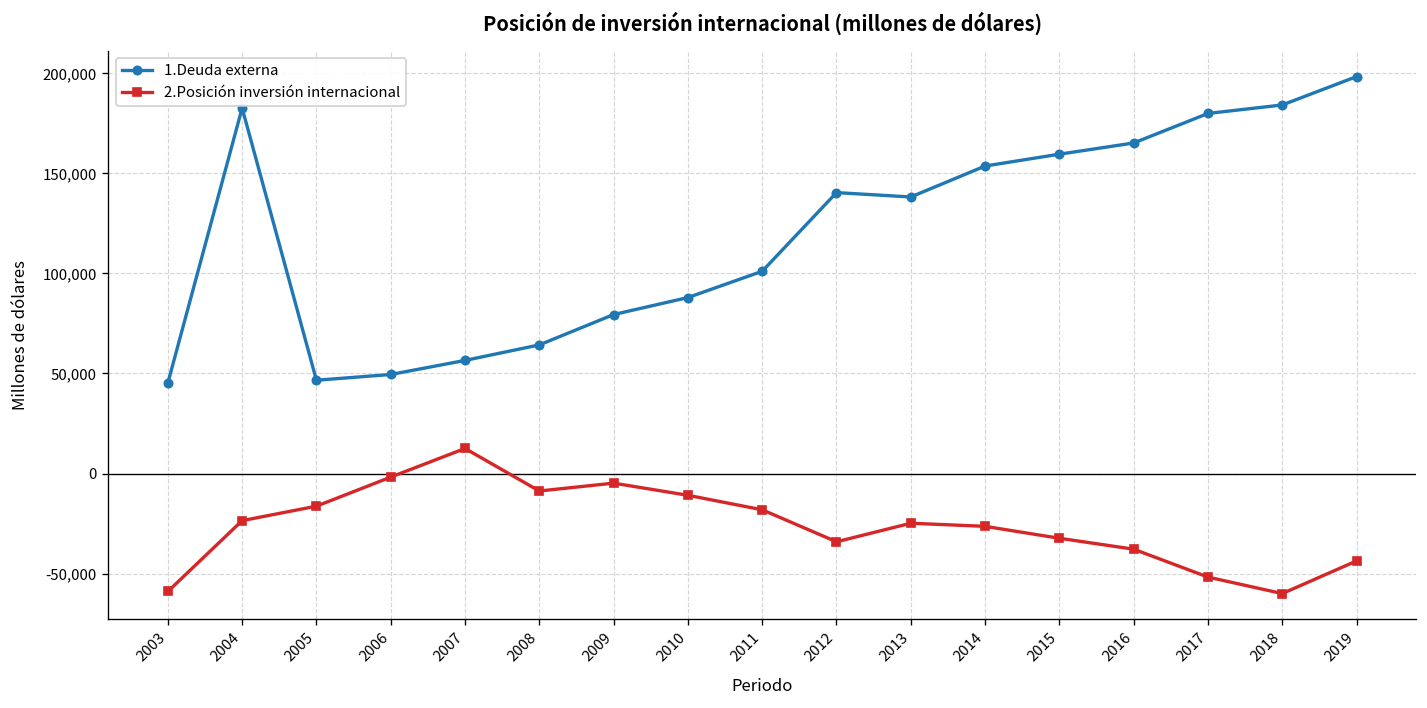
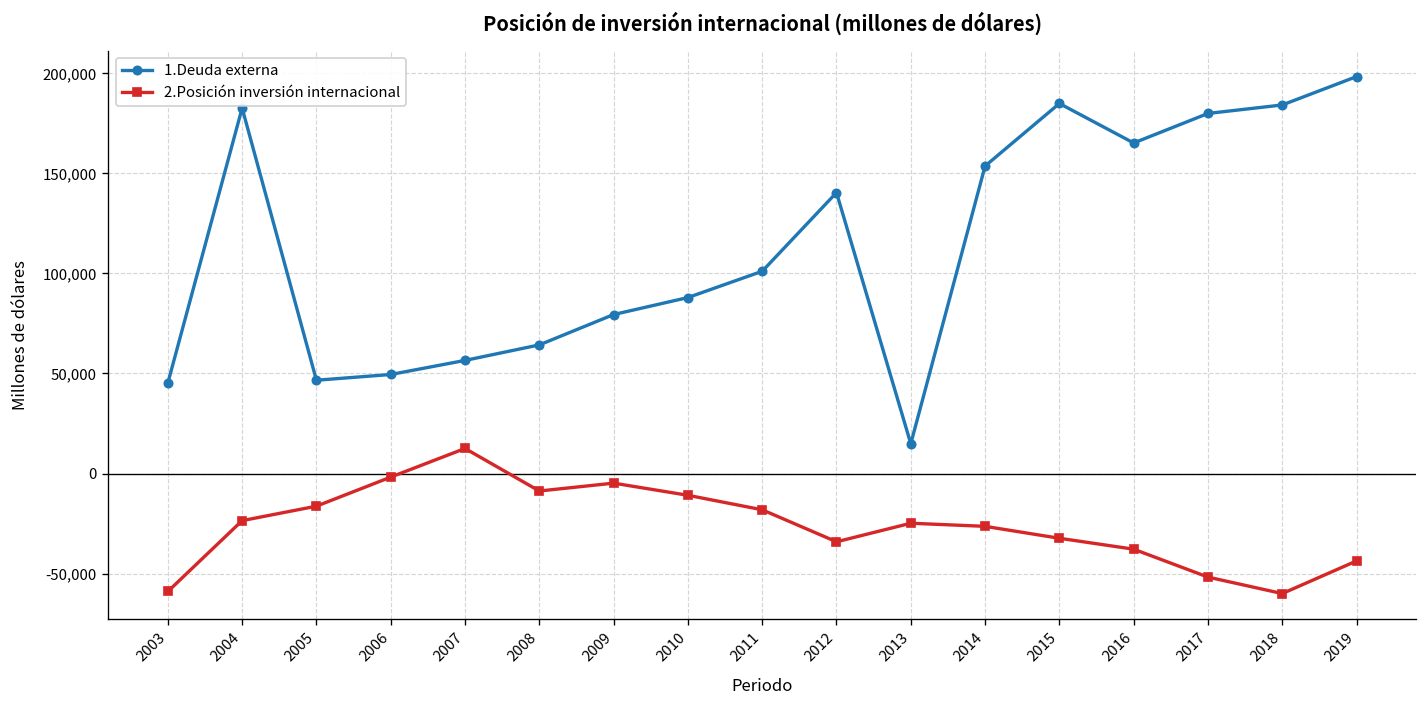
1.Deuda externa, 2013: 138,000 -> 15,000
1.Deuda externa, 2015: 160,000 -> 185,000
